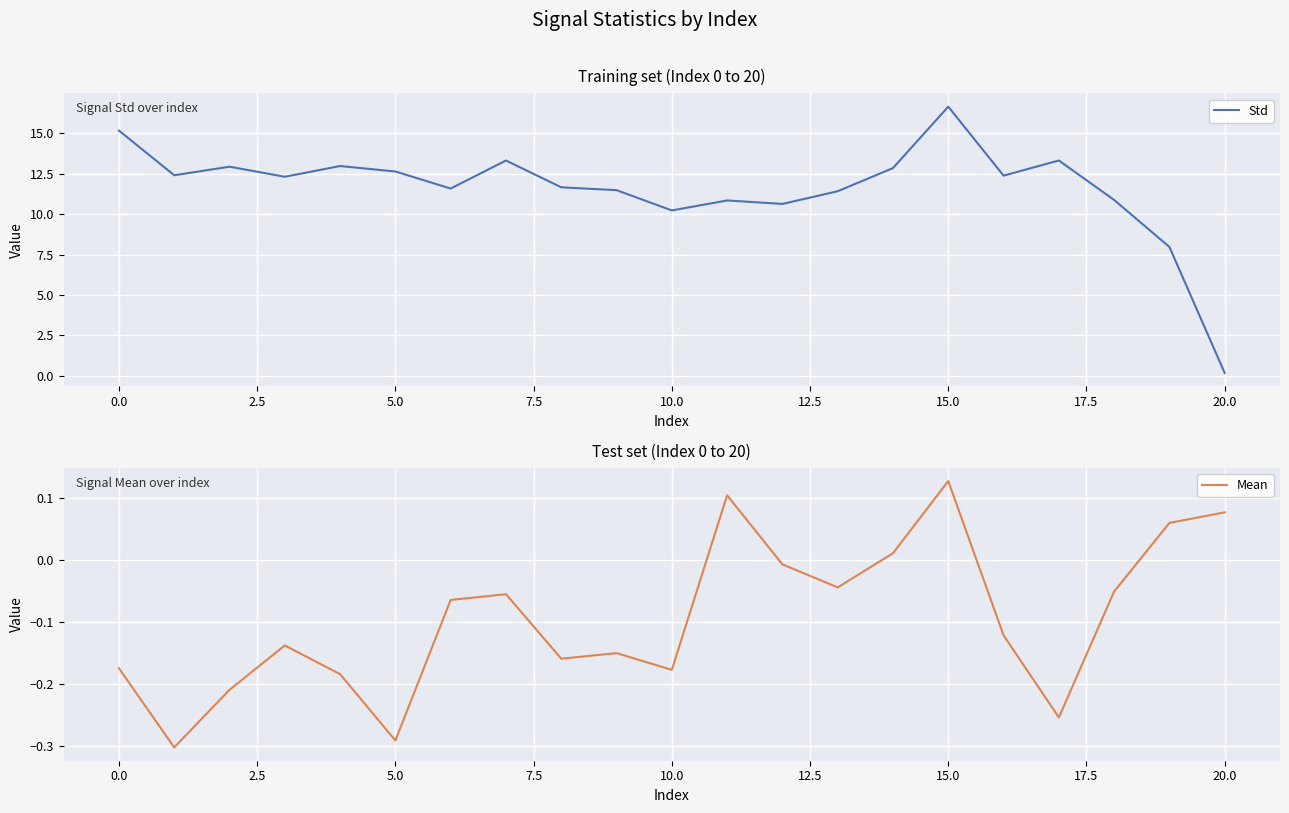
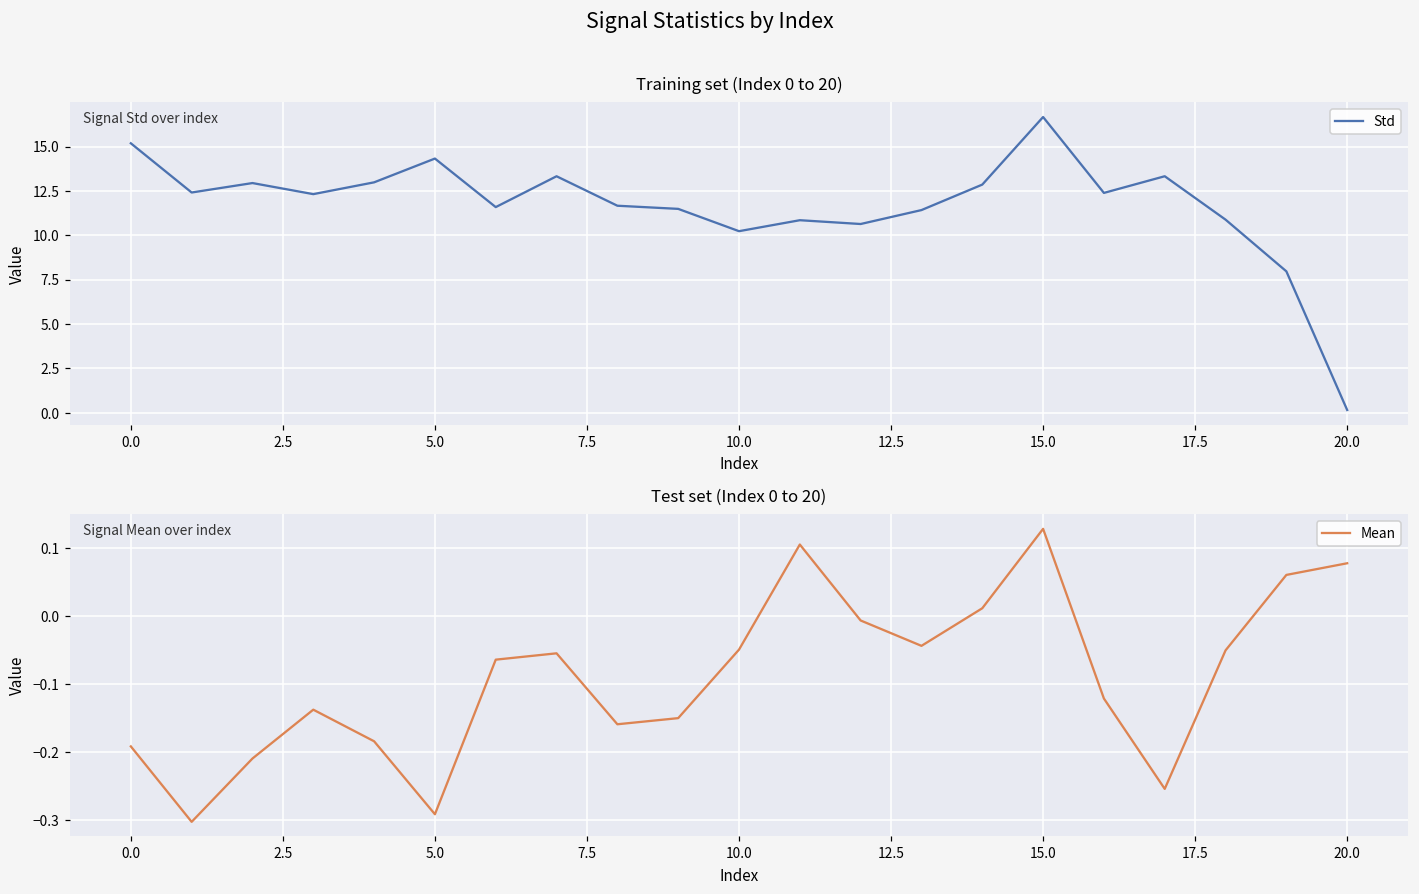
Training set (Index 0 to 20), 5.0: 12.6 -> 14.3
Test set (Index 0 to 20), 0.0: -0.17 -> -0.19
Test set (Index 0 to 20), 10.0: -0.18 -> -0.05
